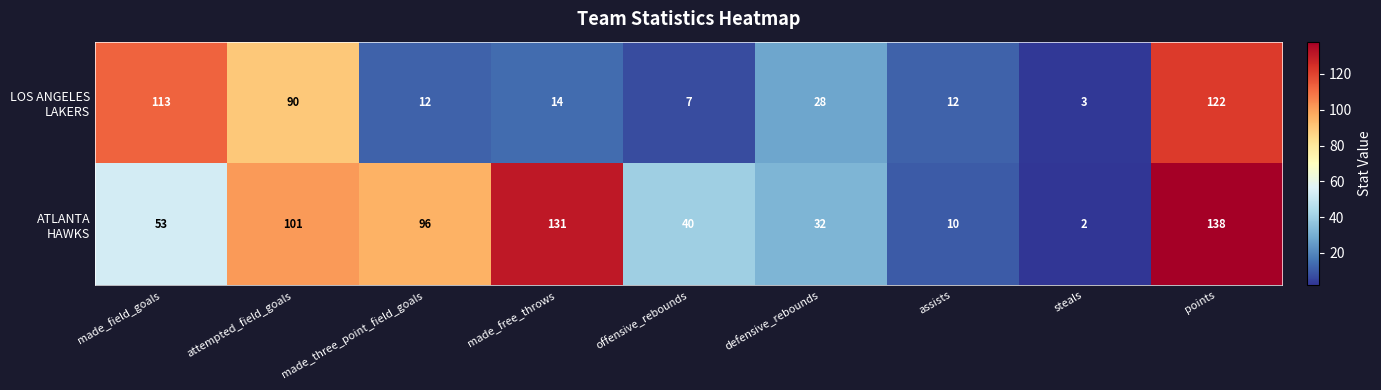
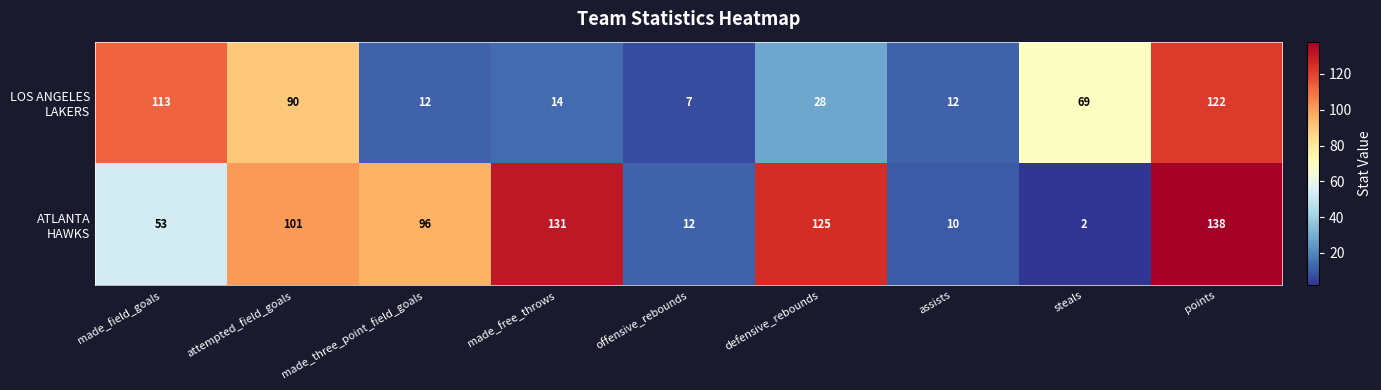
LOS ANGELES LAKERS, steals: 3 -> 69
ATLANTA HAWKS, offensive_rebounds: 40 -> 12
ATLANTA HAWKS, defensive_rebounds: 32 -> 125
